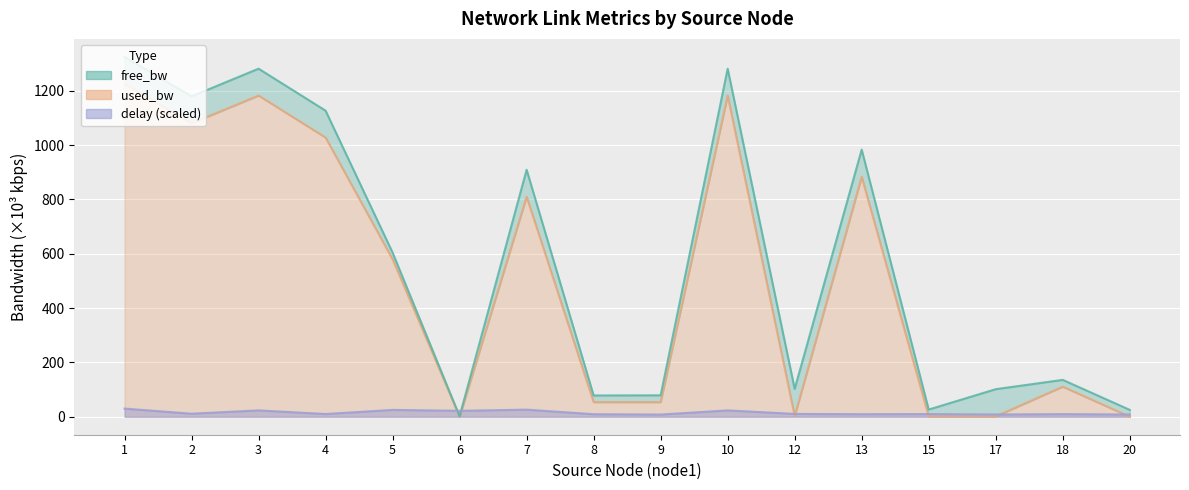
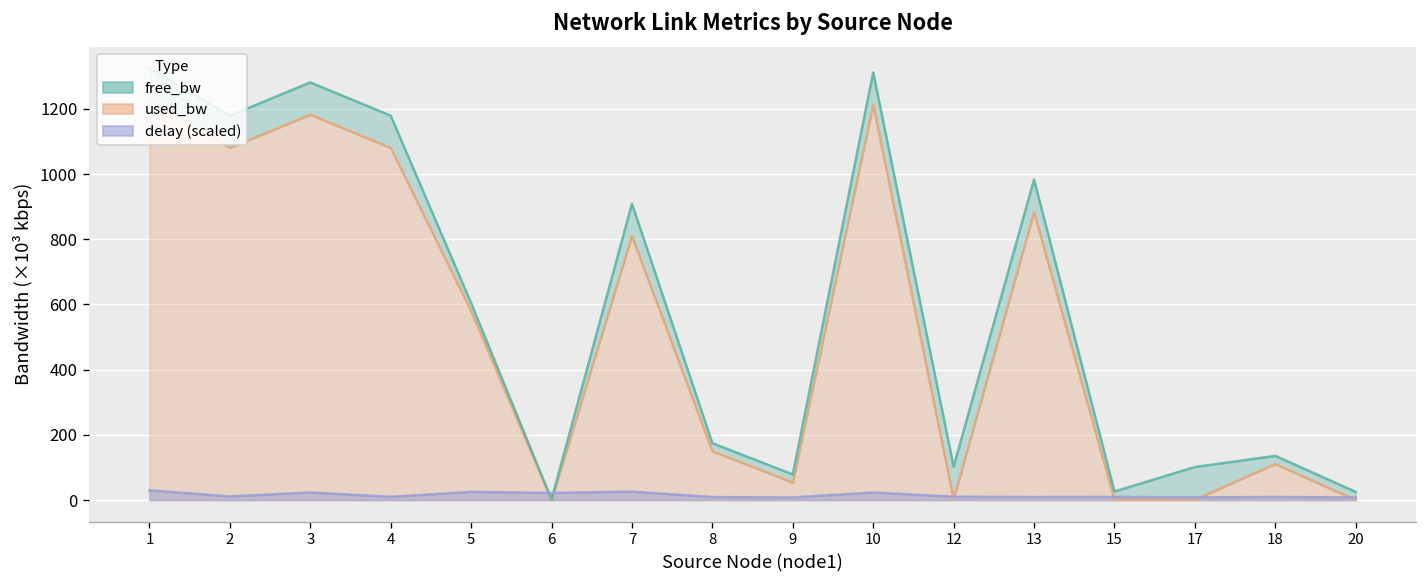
used_bw, 4: 1030 -> 1080
used_bw, 8: 50 -> 150
used_bw, 10: 1180 -> 1210
